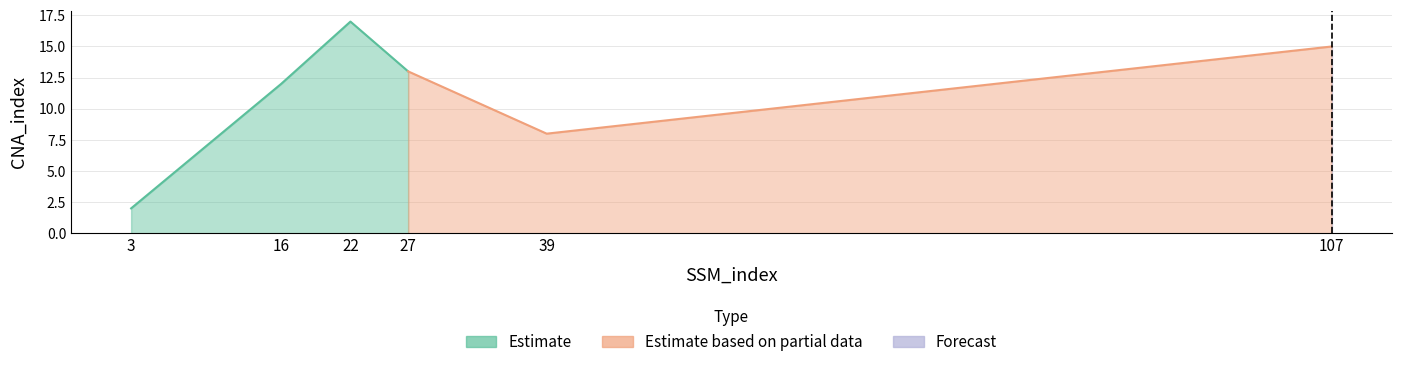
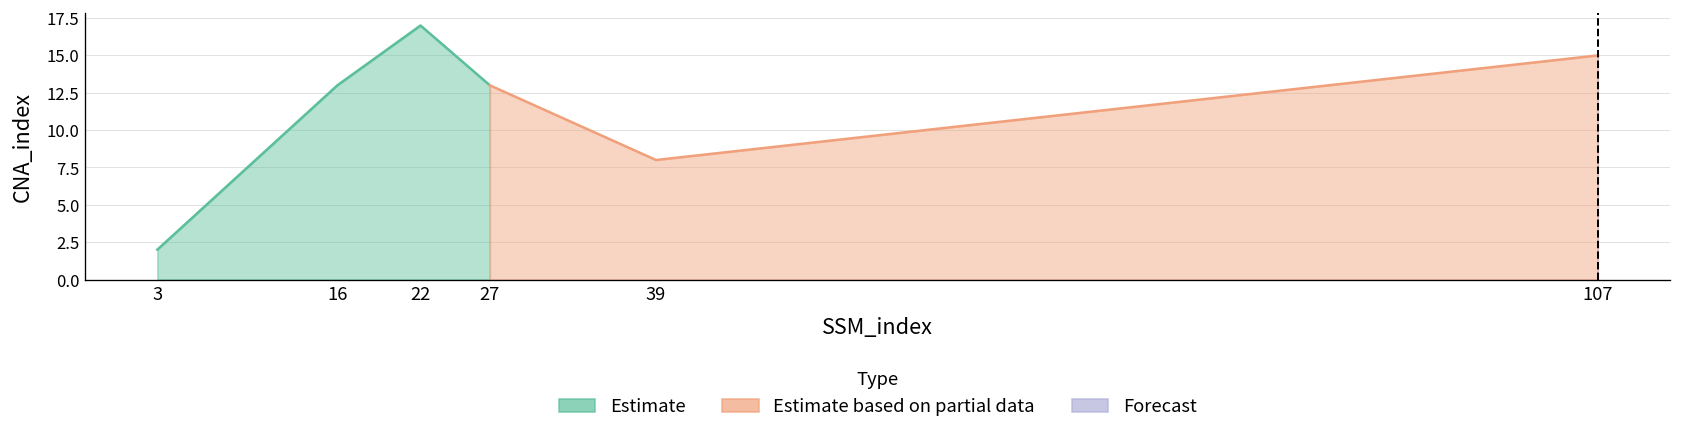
Estimate, 16: 12 -> 13
